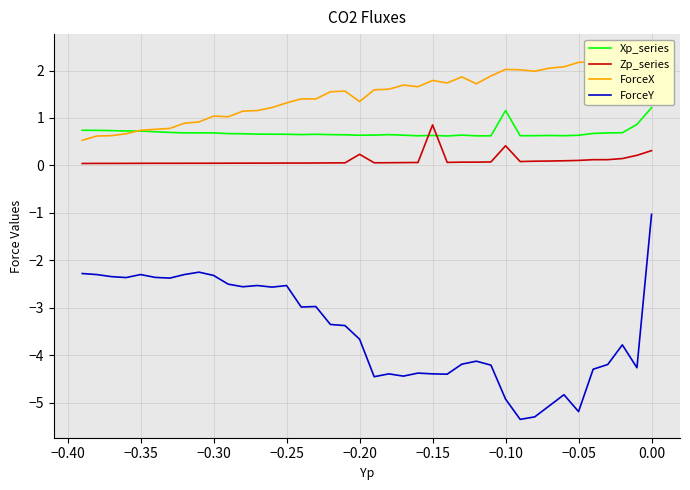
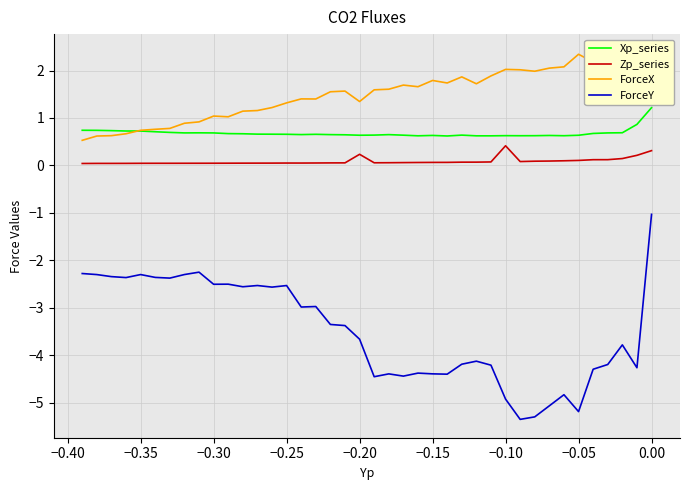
ForceY, −0.30: -2.3 -> -2.5
Zp_series, −0.15: 0.9 -> 0.1
Xp_series, −0.10: 1.2 -> 0.6
ForceX, −0.05: 2.2 -> 2.3
